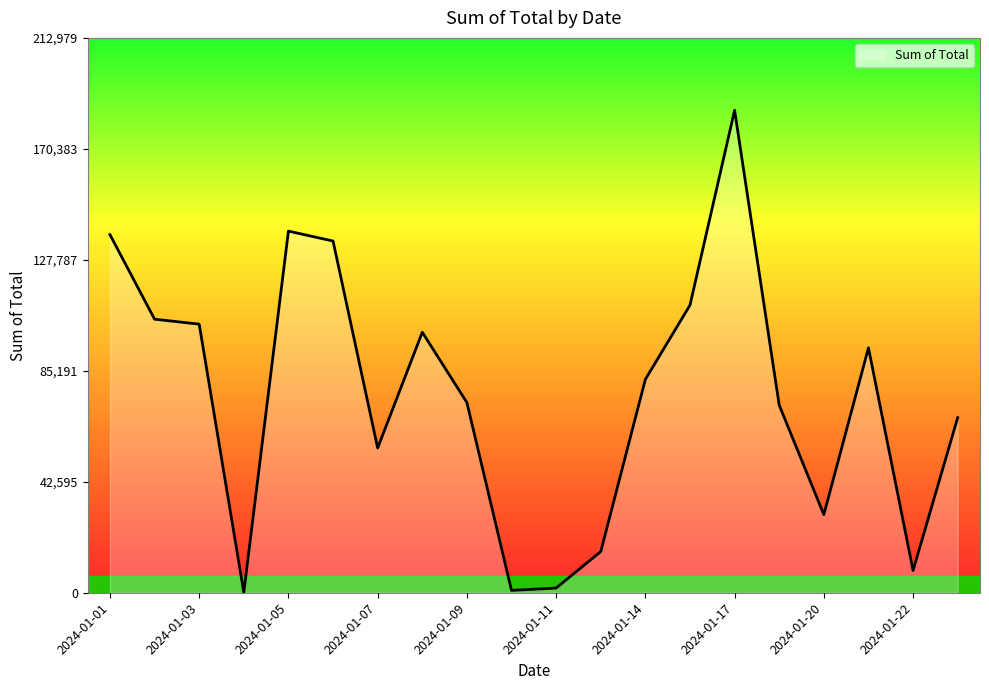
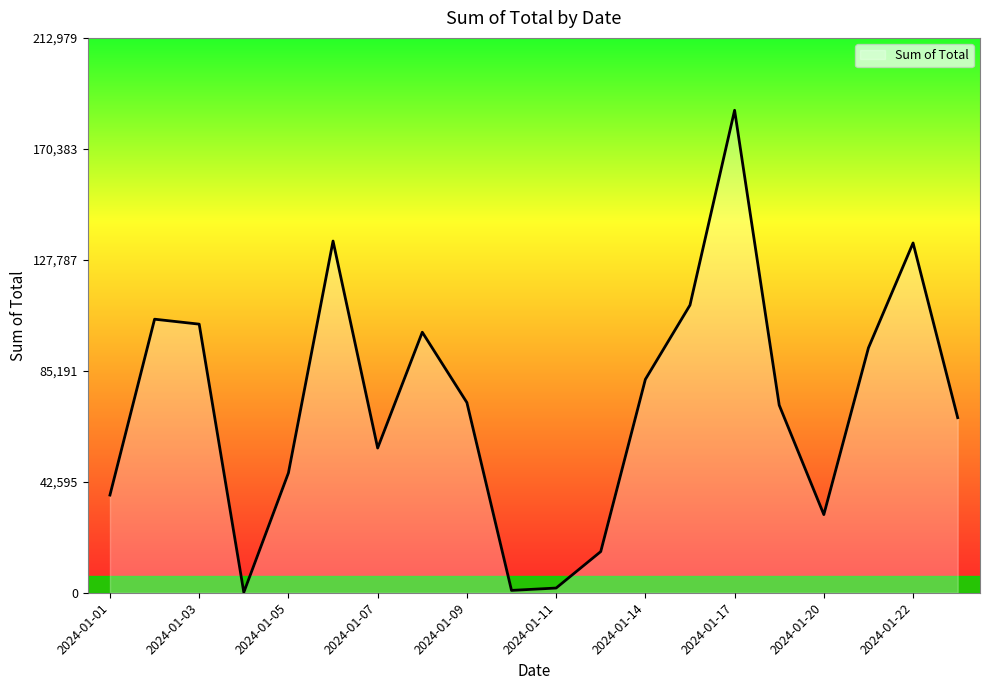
2024-01-01: 137,000 -> 37,000
2024-01-05: 139,000 -> 46,000
2024-01-22: 9,000 -> 134,000
